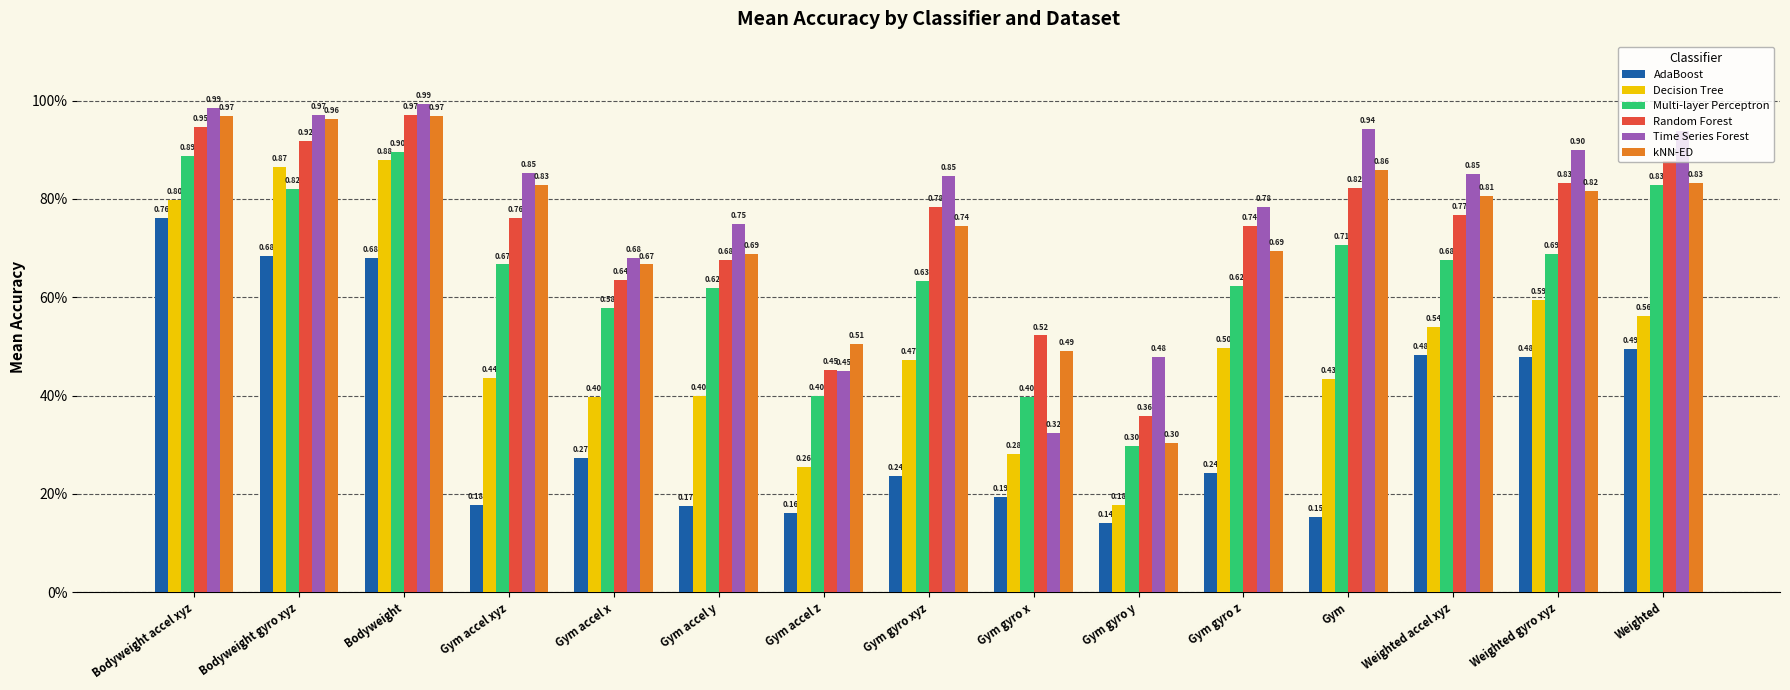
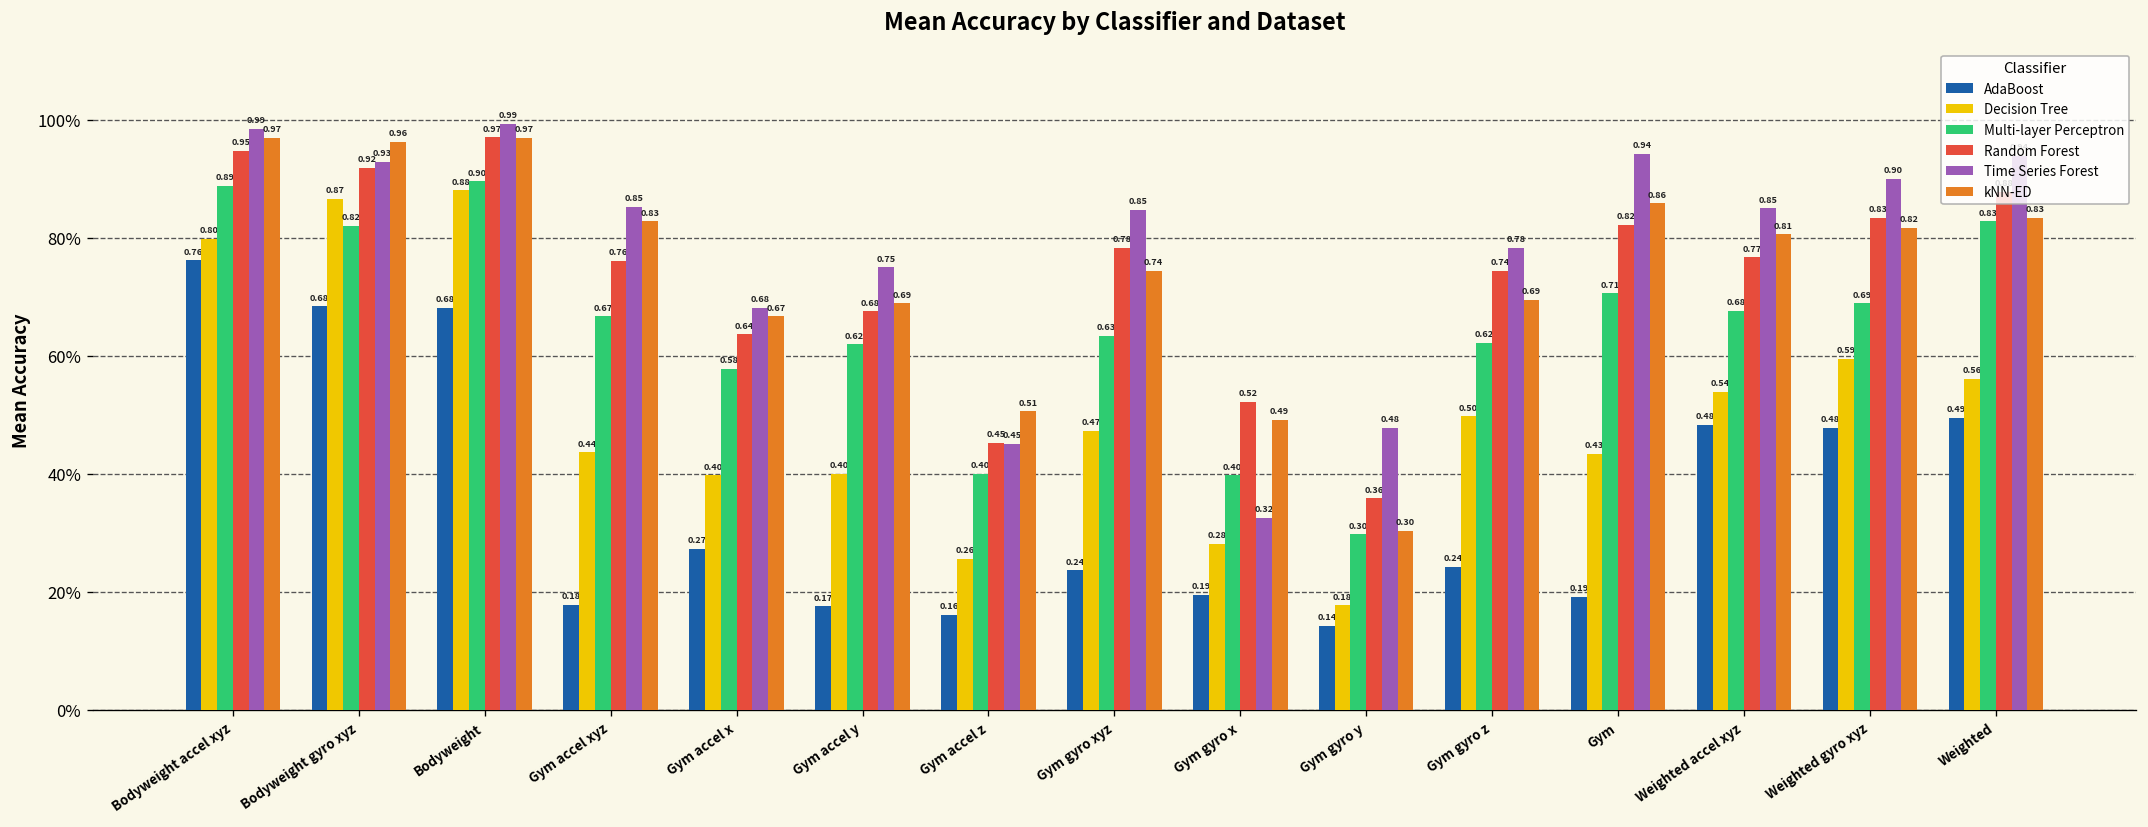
Time Series Forest, Bodyweight gyro xyz: 0.97 -> 0.93
AdaBoost, Gym: 0.15 -> 0.19
